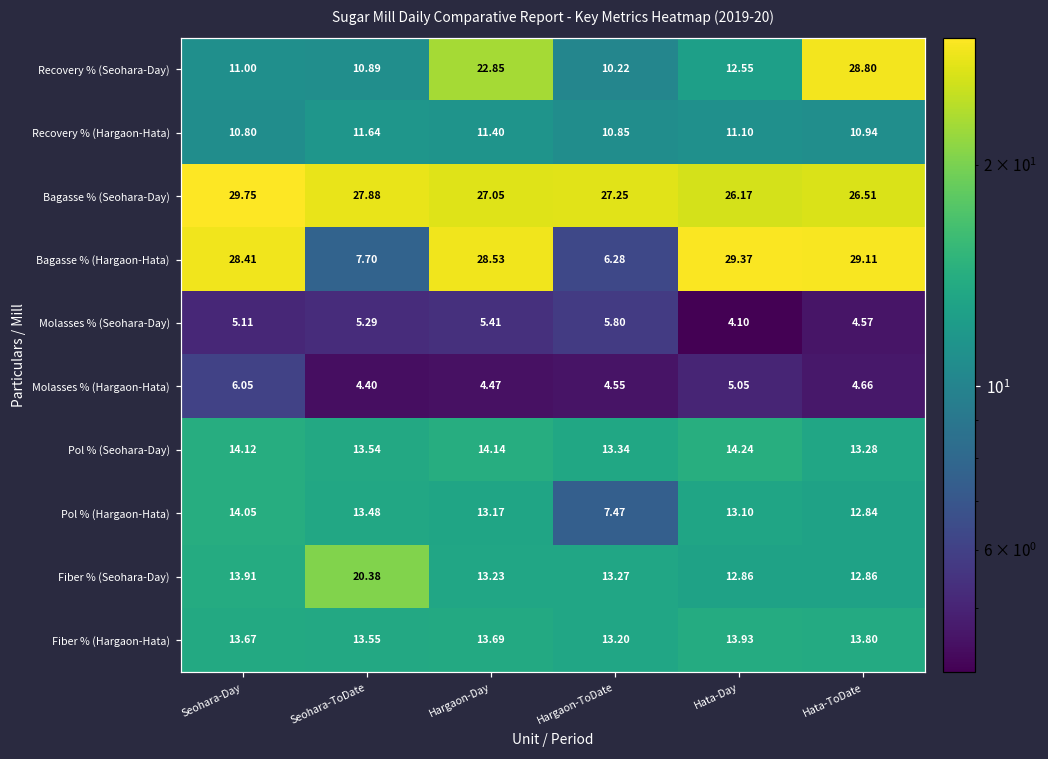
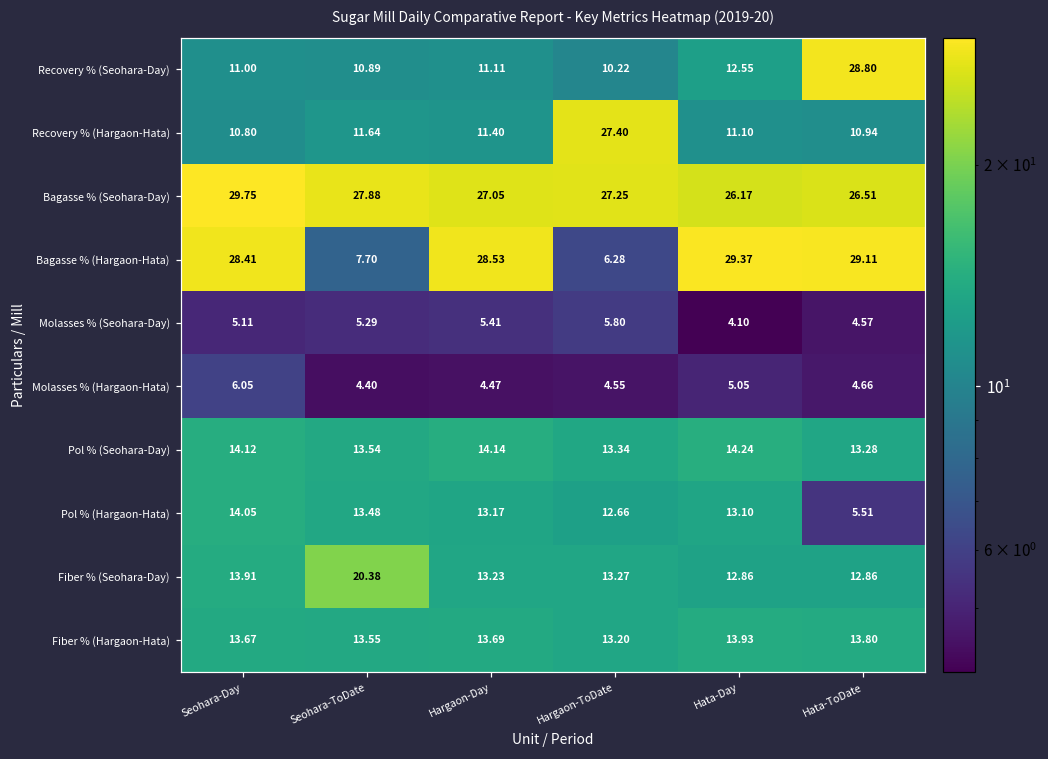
Recovery % (Seohara-Day), Hargaon-Day: 22.85 -> 11.11
Recovery % (Hargaon-Hata), Hargaon-ToDate: 10.85 -> 27.40
Pol % (Hargaon-Hata), Hargaon-ToDate: 7.47 -> 12.66
Pol % (Hargaon-Hata), Hata-ToDate: 12.84 -> 5.51
